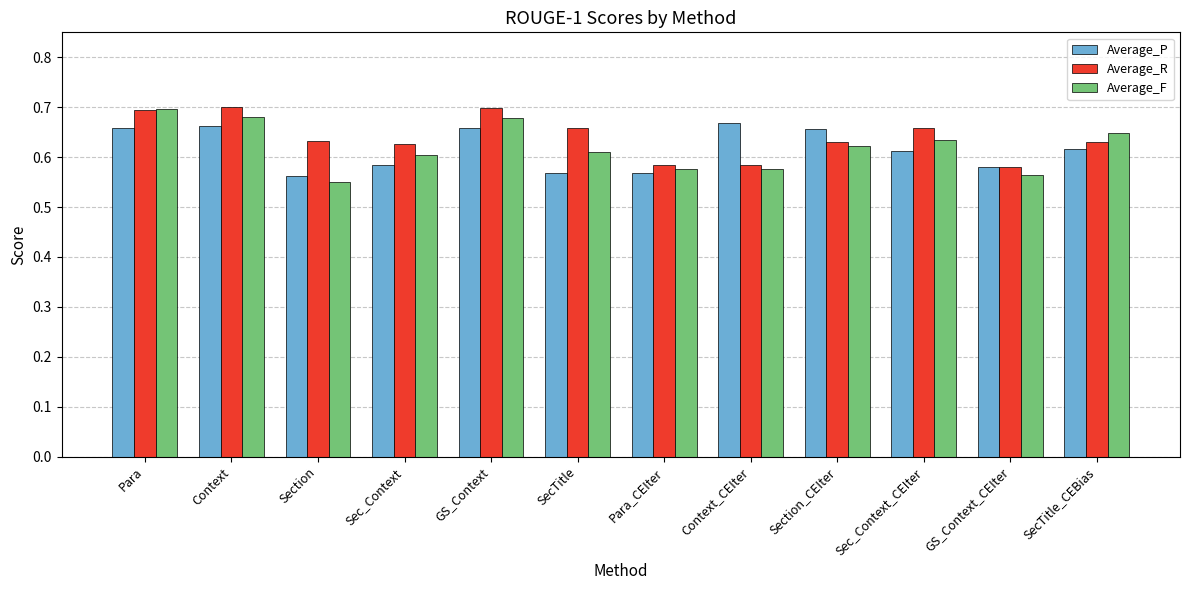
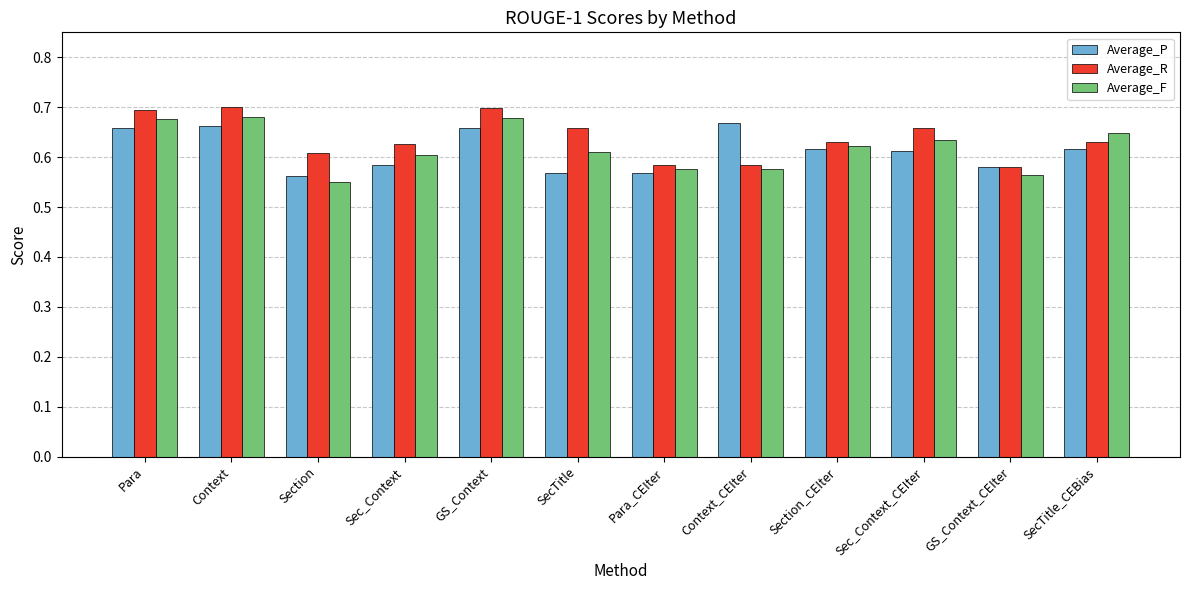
Average_F, Para: 0.70 -> 0.68
Average_R, Section: 0.63 -> 0.61
Average_P, Section_CEIter: 0.66 -> 0.62
